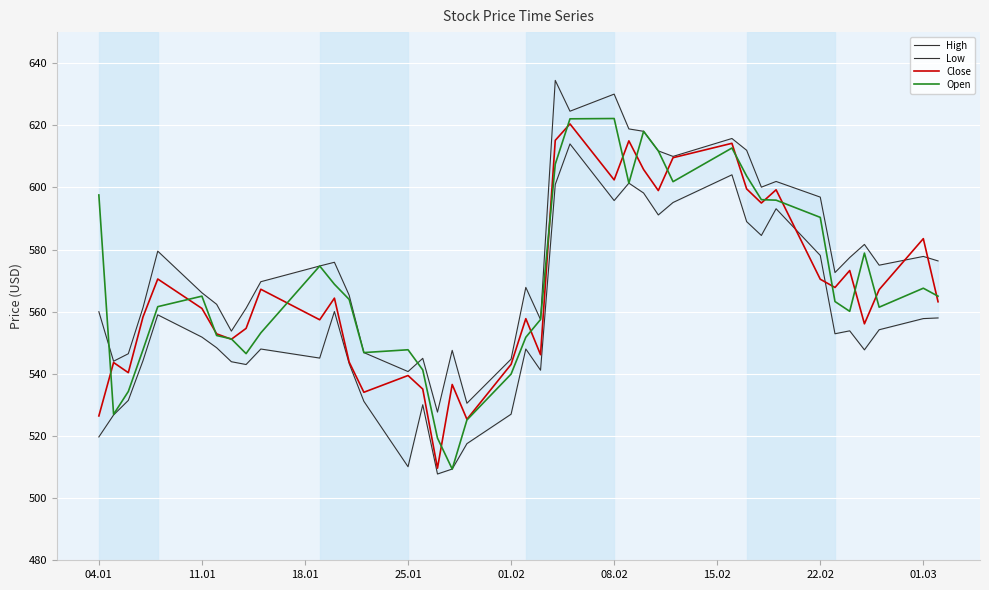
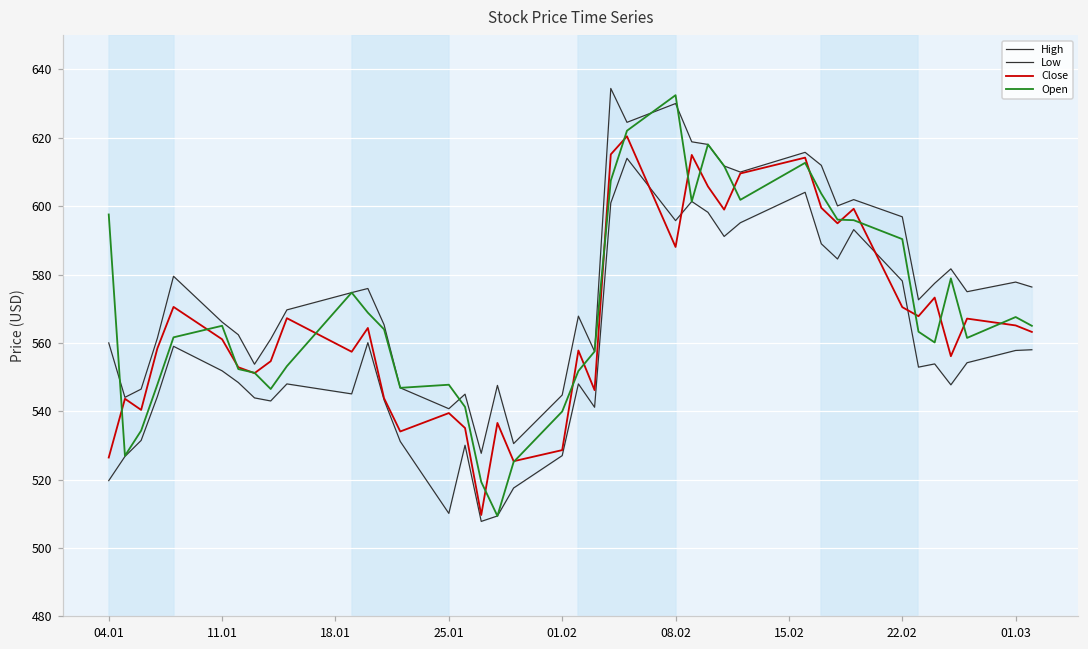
Close, 01.02: 543 -> 529
Close, 08.02: 602 -> 588
Open, 08.02: 622 -> 632
Close, 01.03: 584 -> 565
